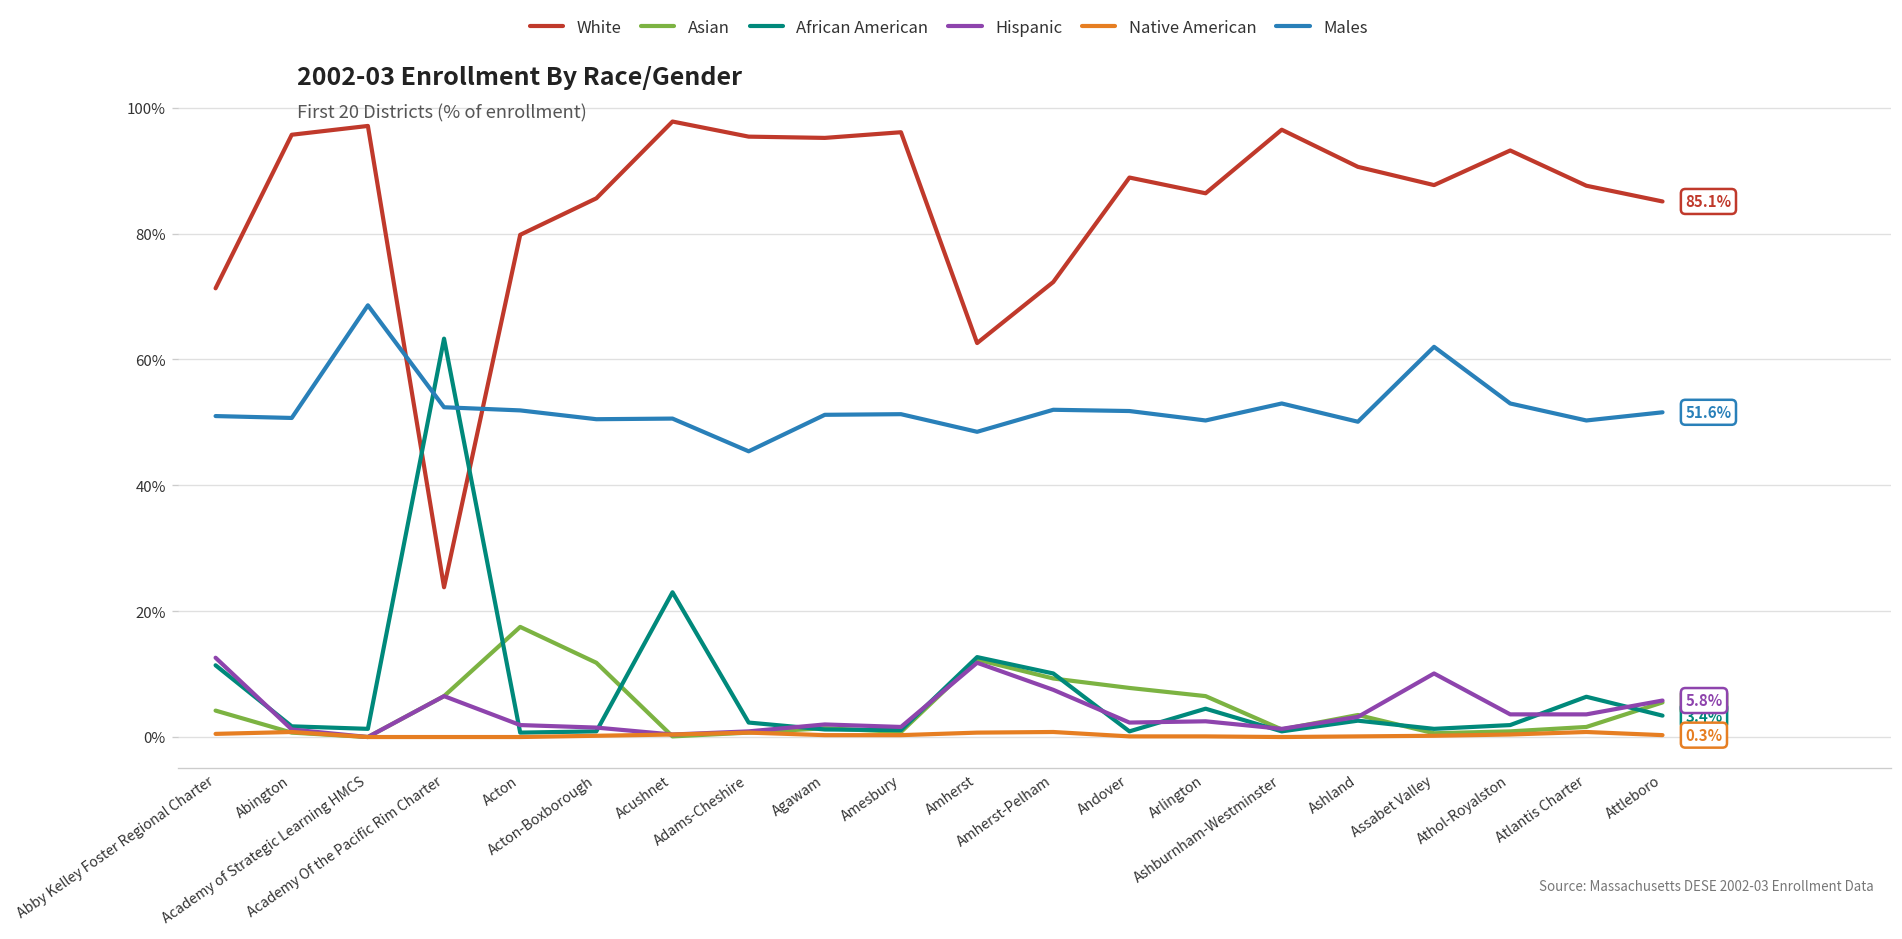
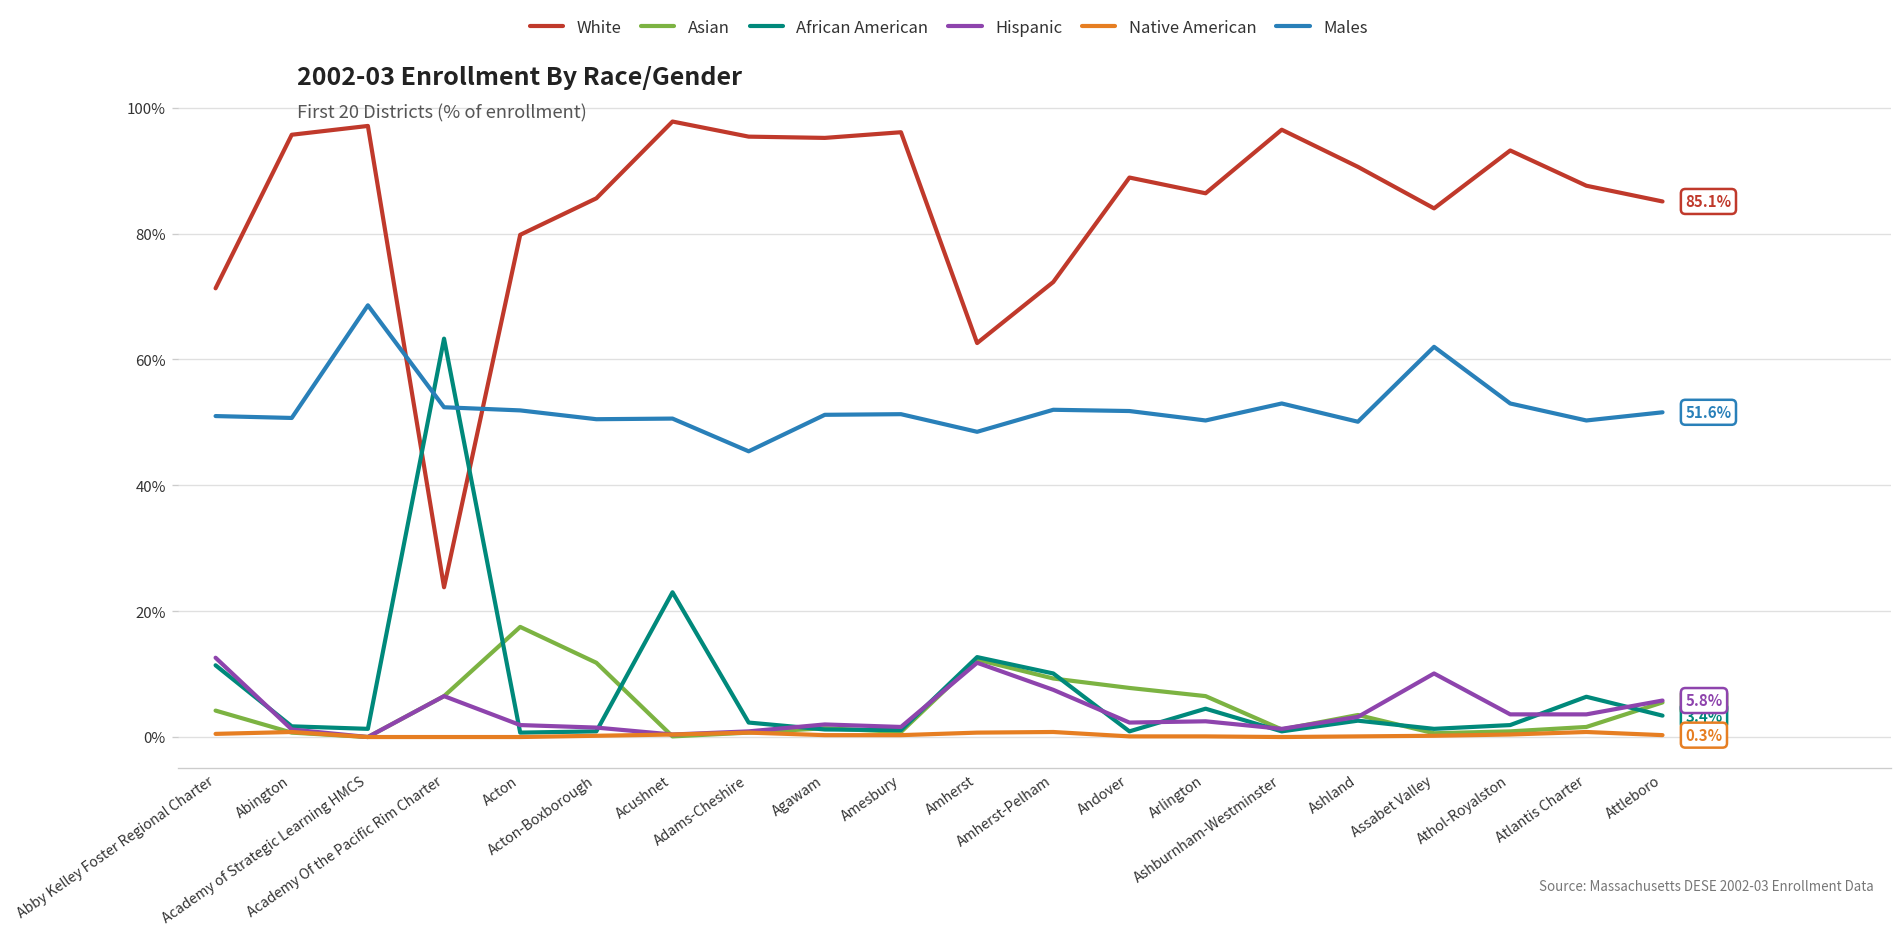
White, Assabet Valley: 88% -> 84%
